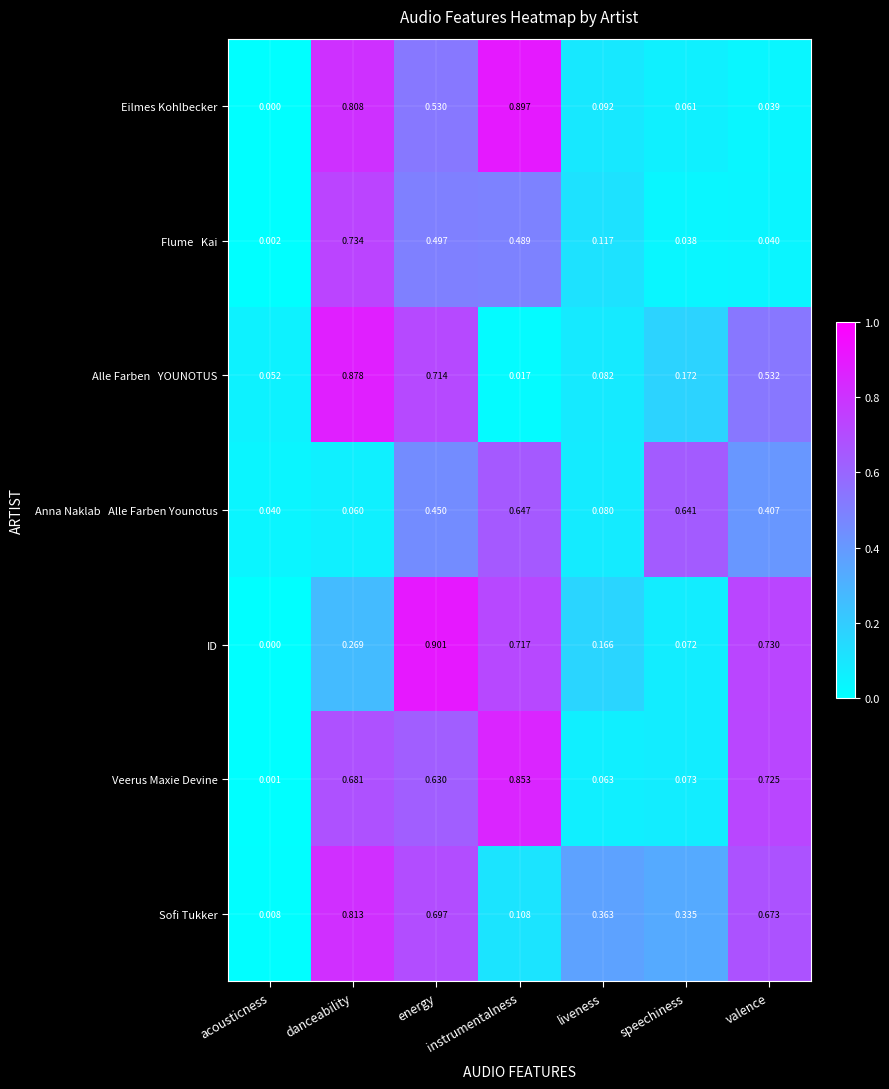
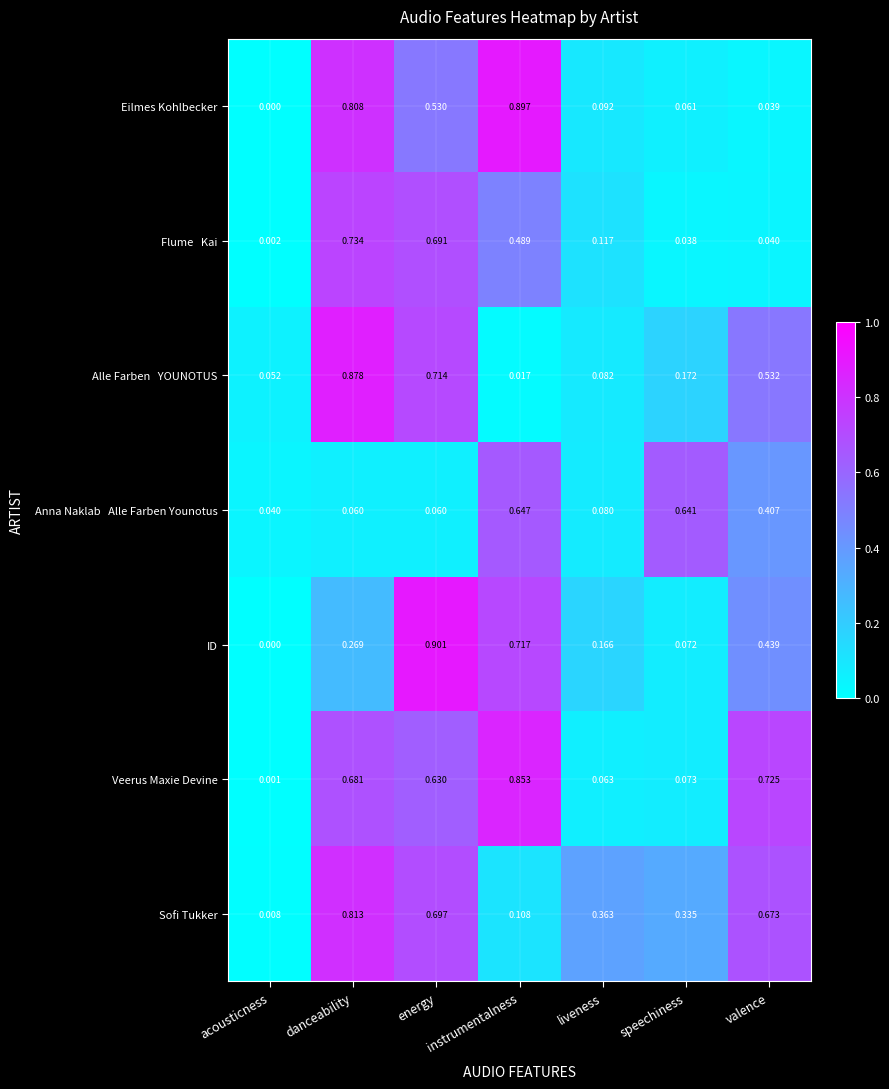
Flume Kai, energy: 0.497 -> 0.691
Anna Naklab Alle Farben Younotus, energy: 0.450 -> 0.060
ID, valence: 0.730 -> 0.439
